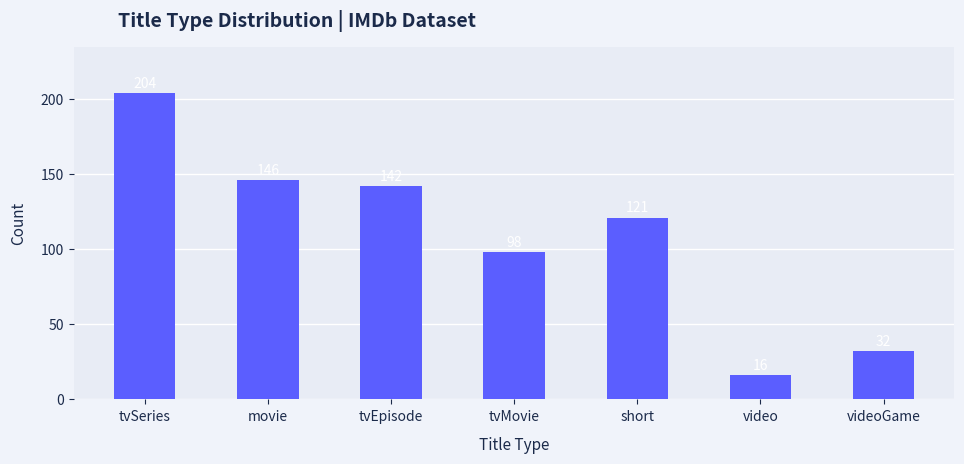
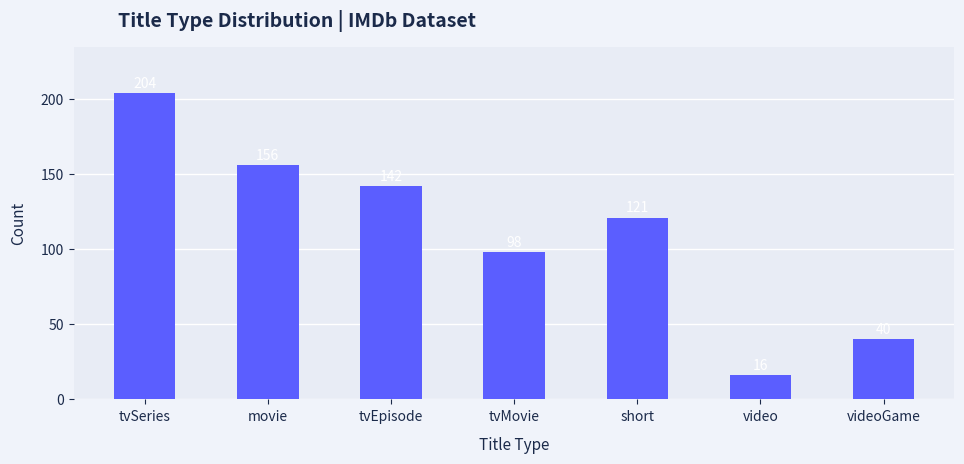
movie: 146 -> 156
videoGame: 32 -> 40
